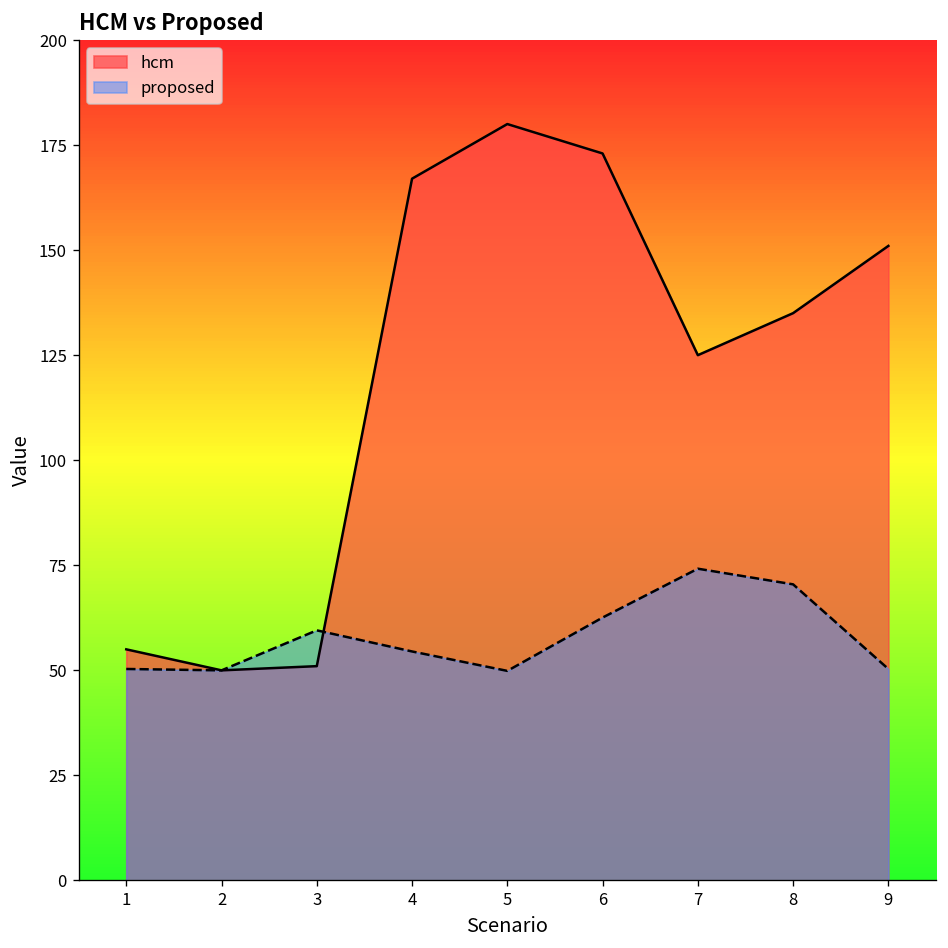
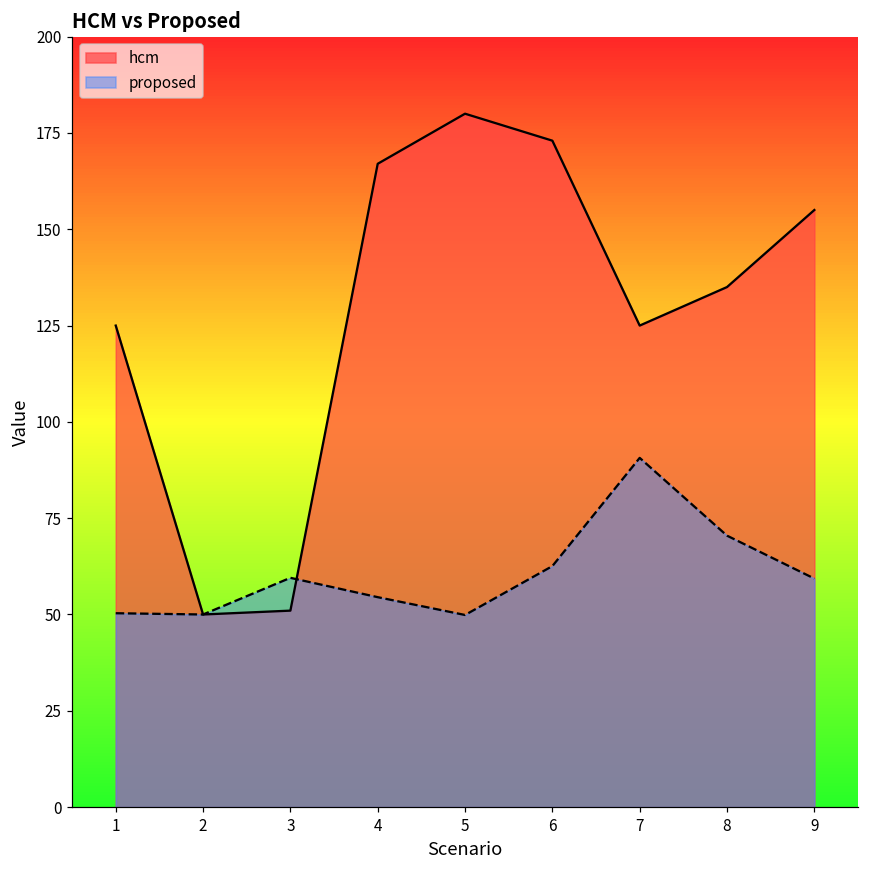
hcm, 1: 55 -> 125
proposed, 7: 74 -> 91
hcm, 9: 151 -> 155
proposed, 9: 50 -> 59
